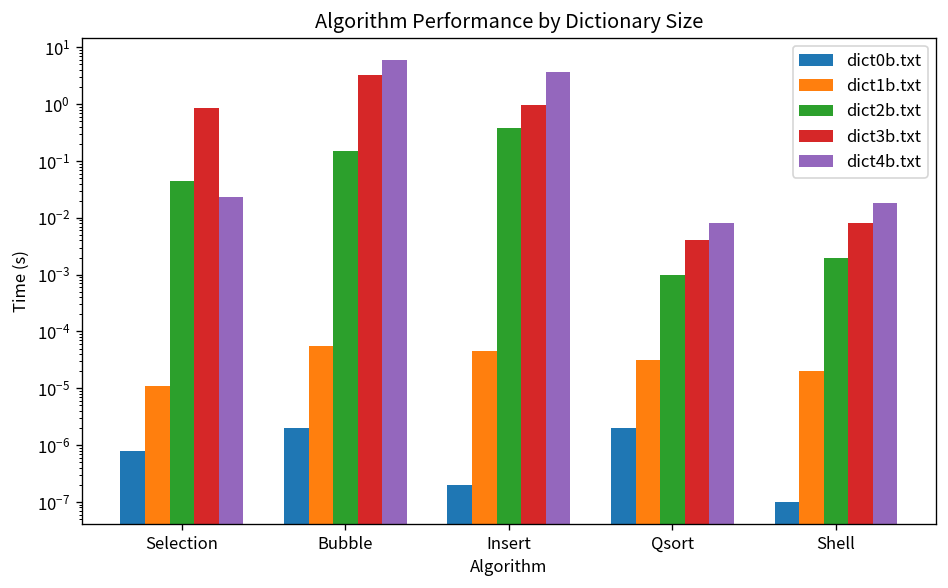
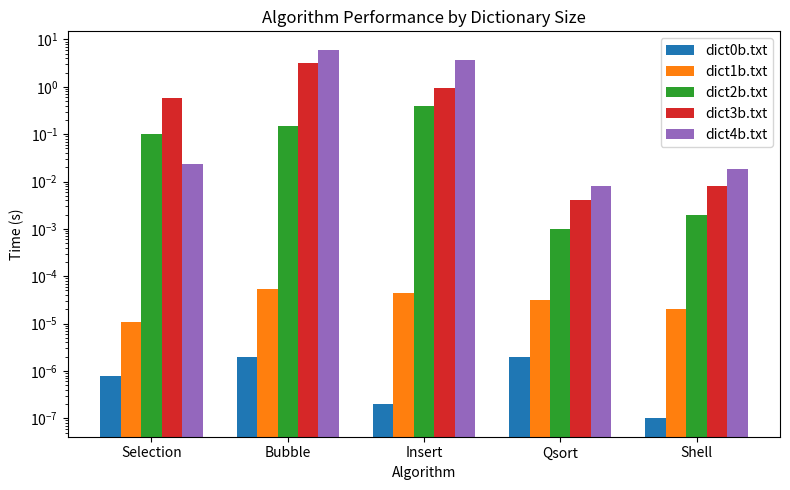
dict2b.txt, Selection: 0.04 -> 0.10
dict3b.txt, Selection: 0.9 -> 0.6
